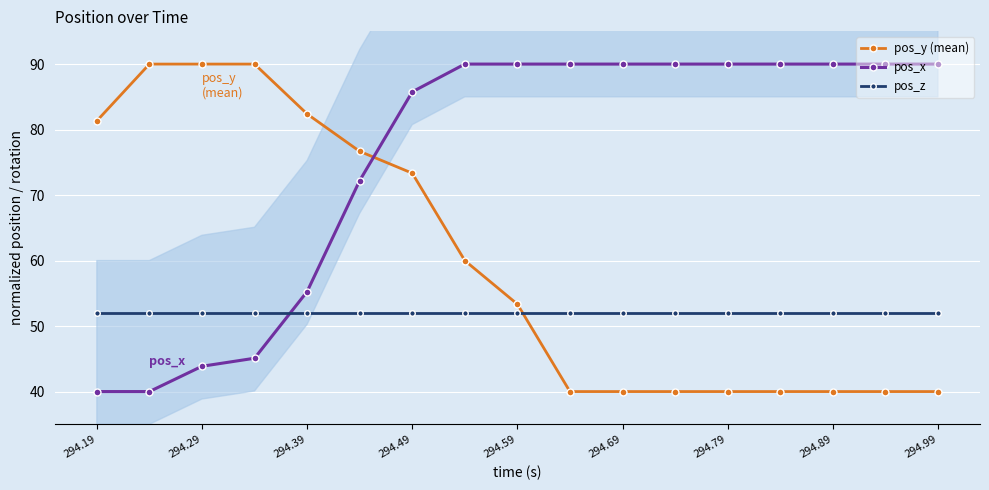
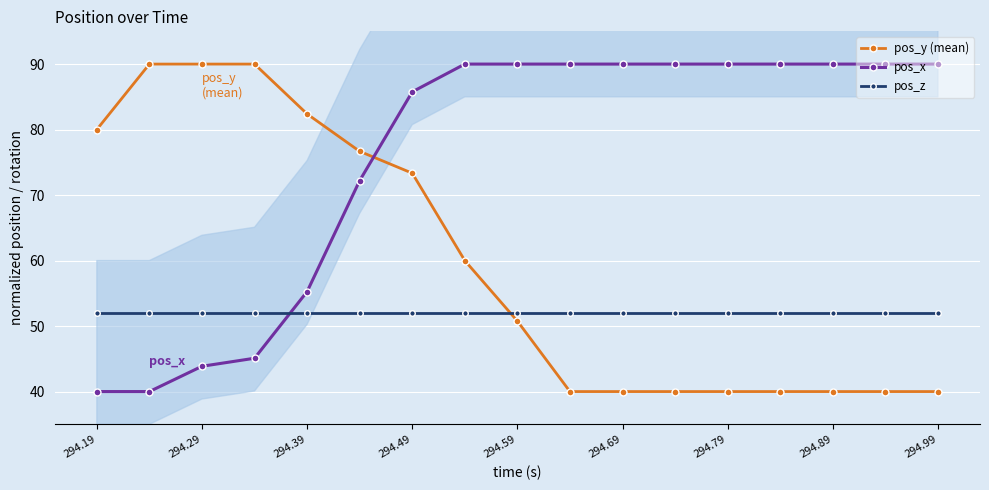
pos_y (mean), 294.19: 81 -> 80
pos_y (mean), 294.59: 53 -> 51
